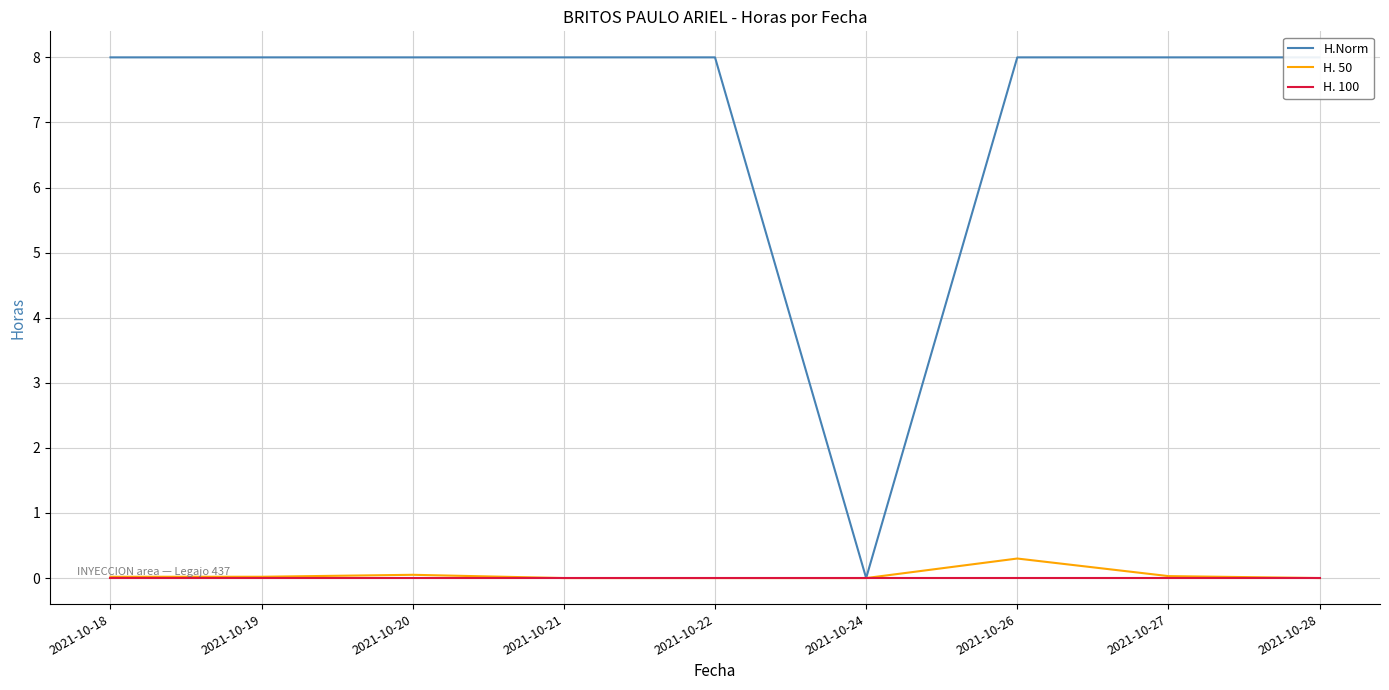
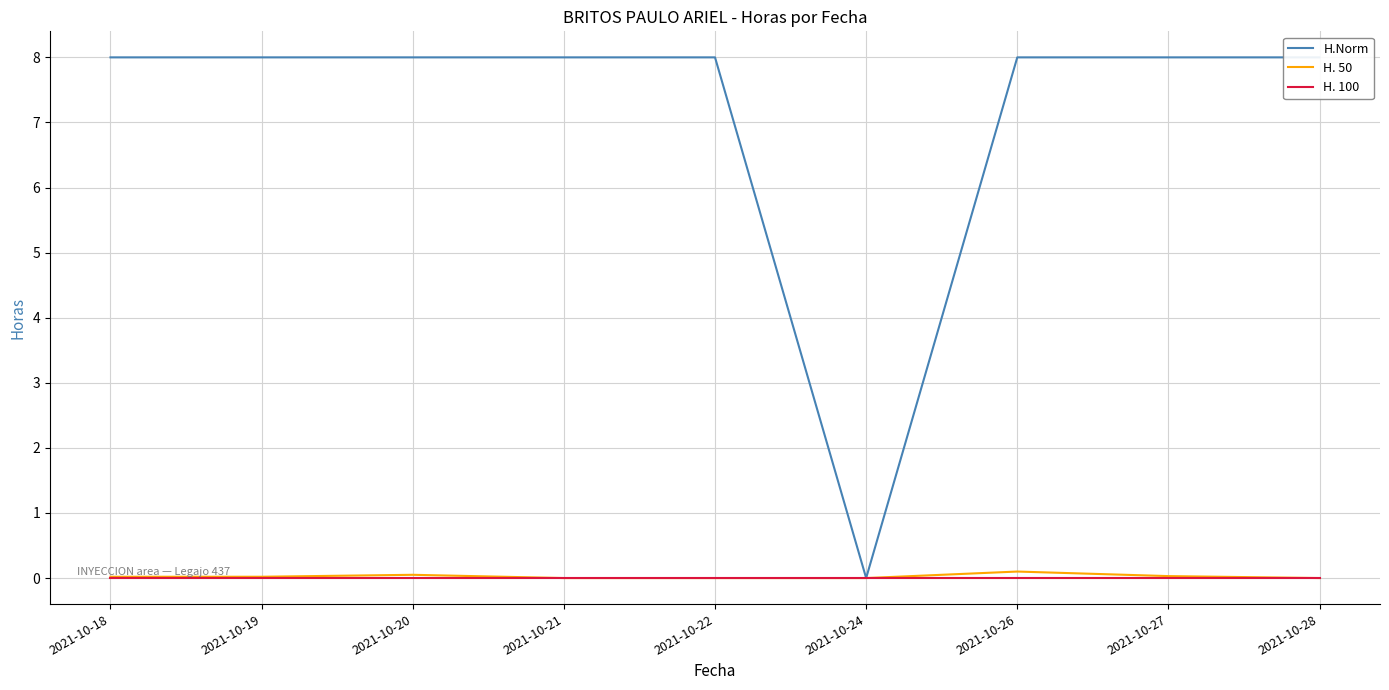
H. 50, 2021-10-26: 0.3 -> 0.1
